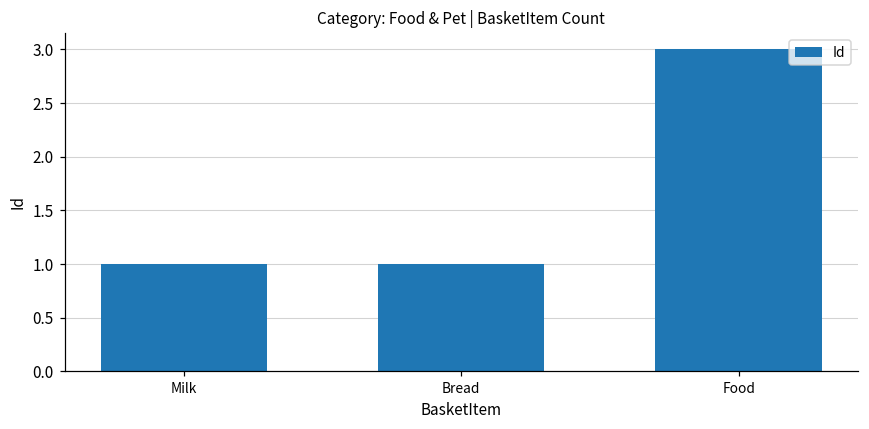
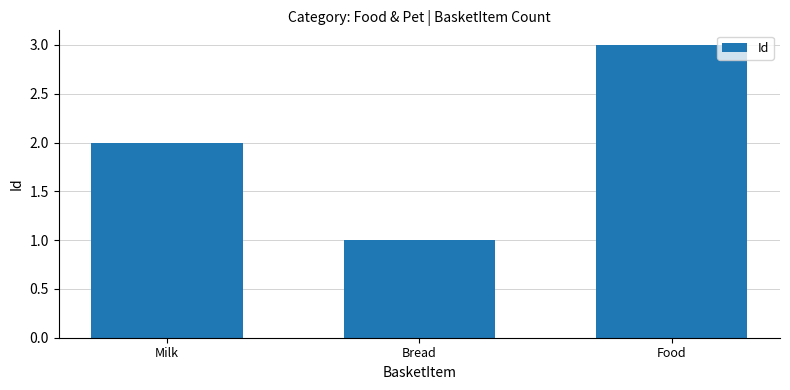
Milk: 1 -> 2
